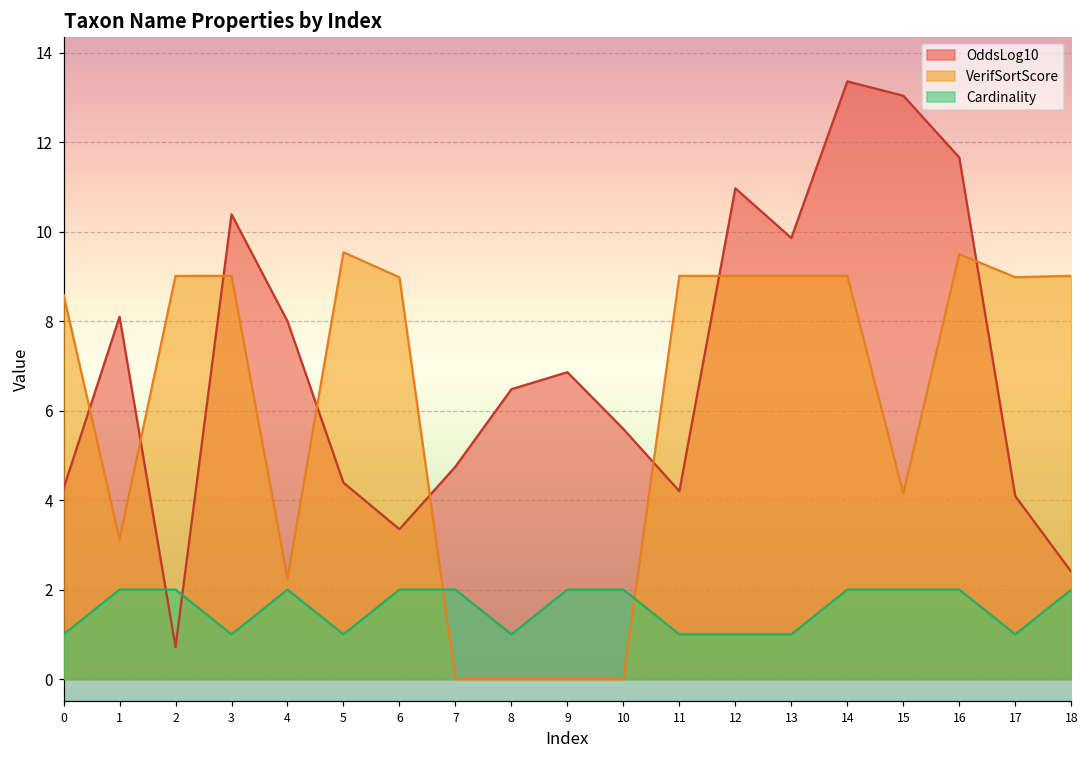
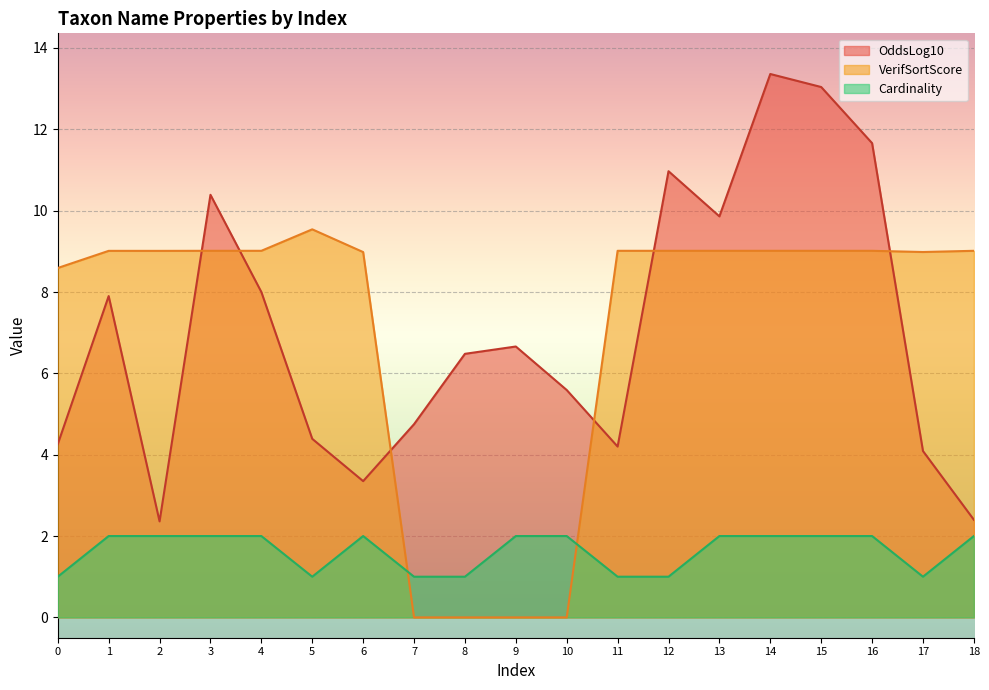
OddsLog10, 1: 8.1 -> 7.9
VerifSortScore, 1: 3.1 -> 9.0
OddsLog10, 2: 0.7 -> 2.4
Cardinality, 3: 1 -> 2
VerifSortScore, 4: 2.2 -> 9.0
Cardinality, 7: 2 -> 1
OddsLog10, 9: 6.9 -> 6.7
Cardinality, 13: 1 -> 2
VerifSortScore, 15: 4.2 -> 9.0
VerifSortScore, 16: 9.5 -> 9.0
